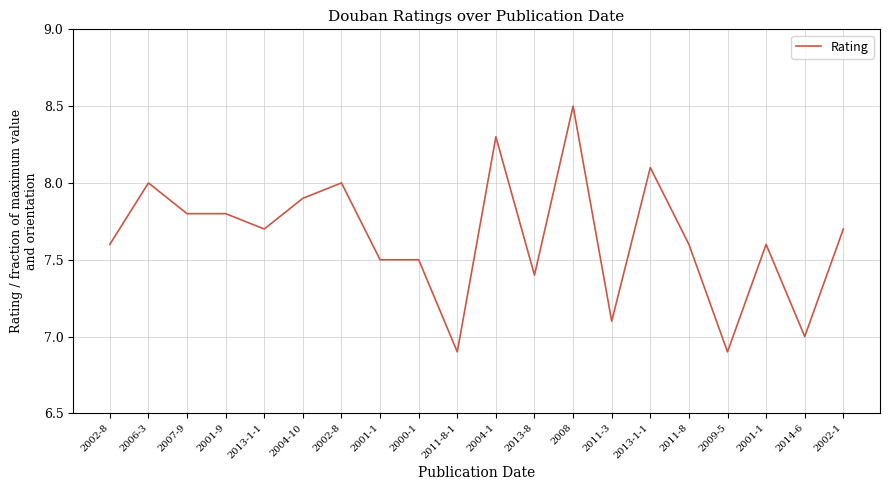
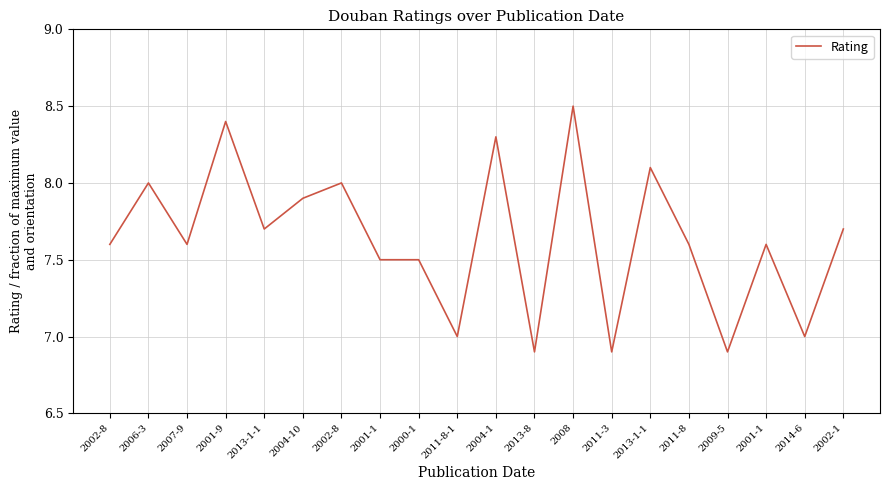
2007-9: 7.8 -> 7.6
2001-9: 7.8 -> 8.4
2011-8-1: 6.9 -> 7.0
2013-8: 7.4 -> 6.9
2011-3: 7.1 -> 6.9
